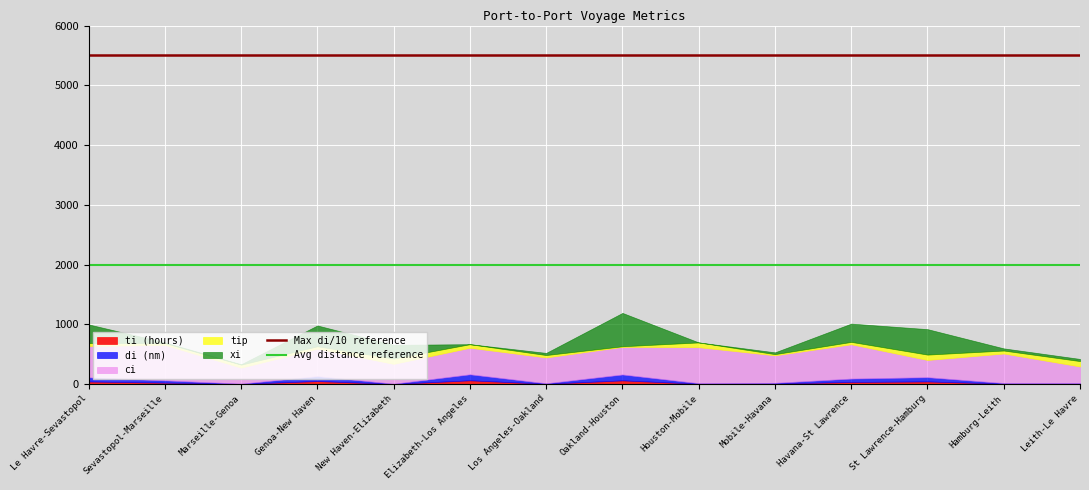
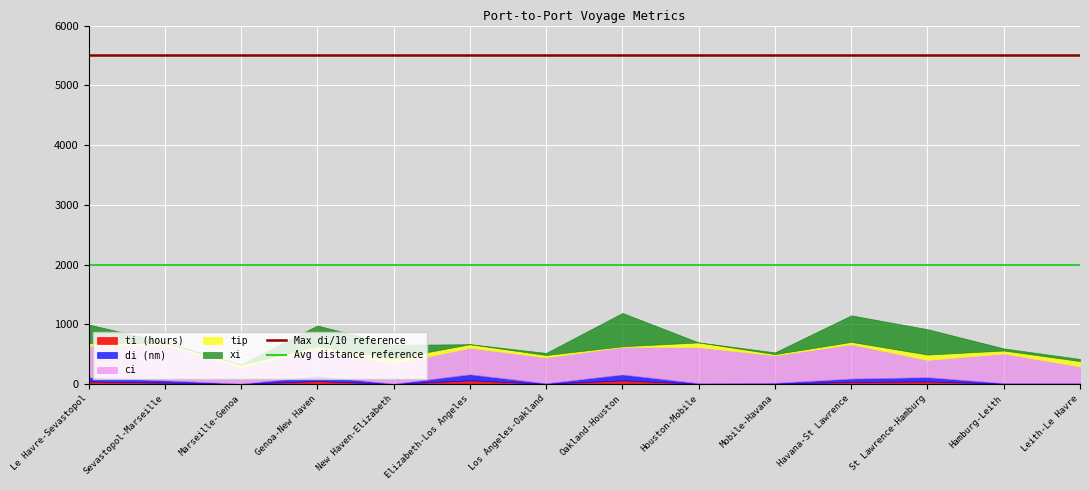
xi, Havana-St Lawrence: 300 -> 400
